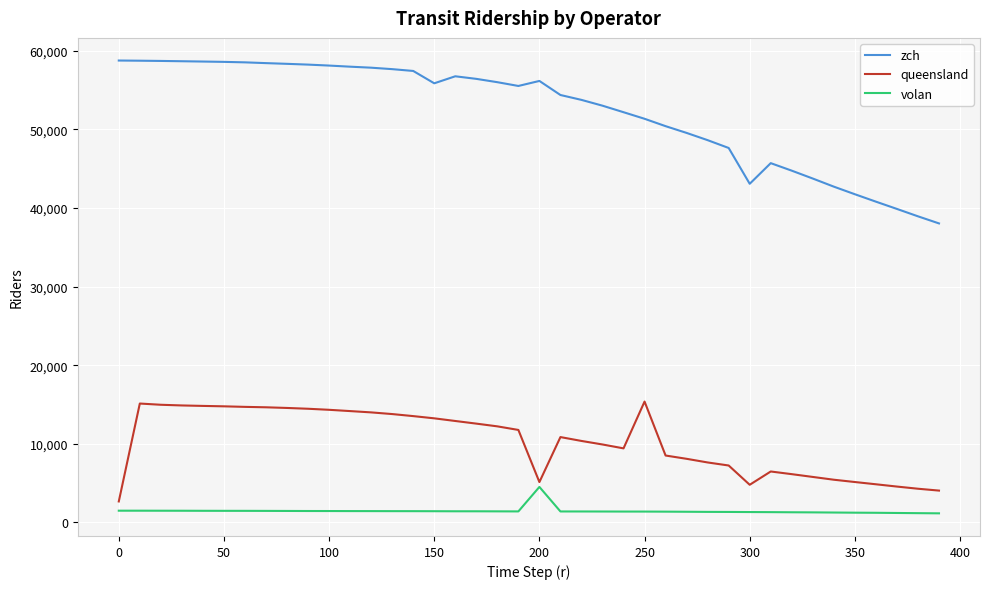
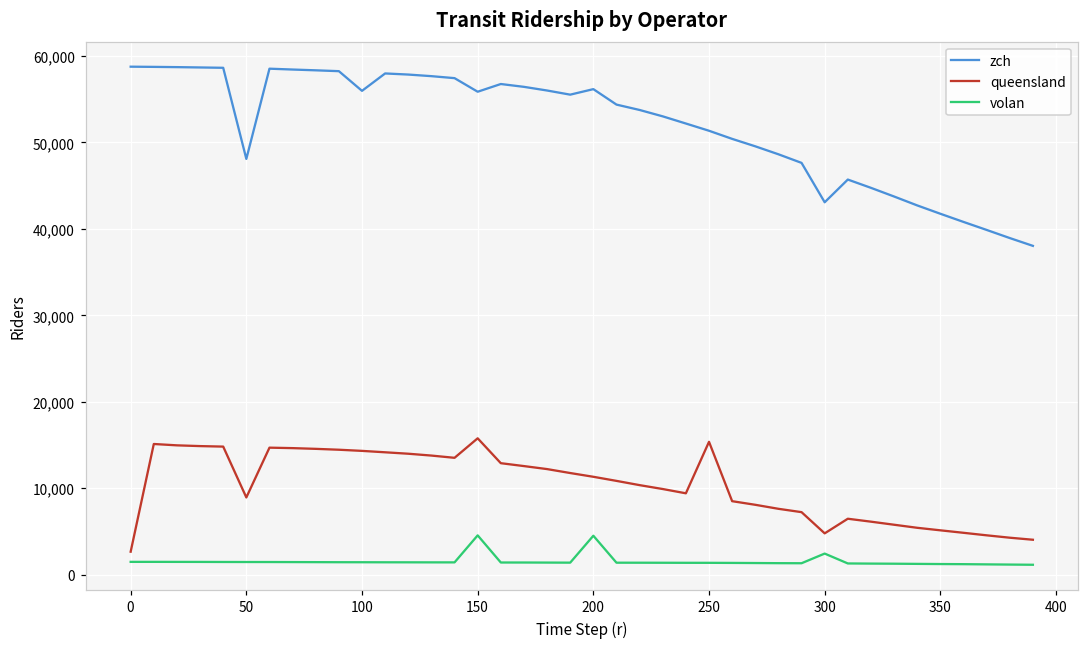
zch, 50: 59,000 -> 48,000
queensland, 50: 15,000 -> 9,000
zch, 100: 58,000 -> 56,000
queensland, 150: 13,000 -> 16,000
volan, 150: 1,000 -> 5,000
queensland, 200: 5,000 -> 11,000
volan, 300: 1,000 -> 2,000
